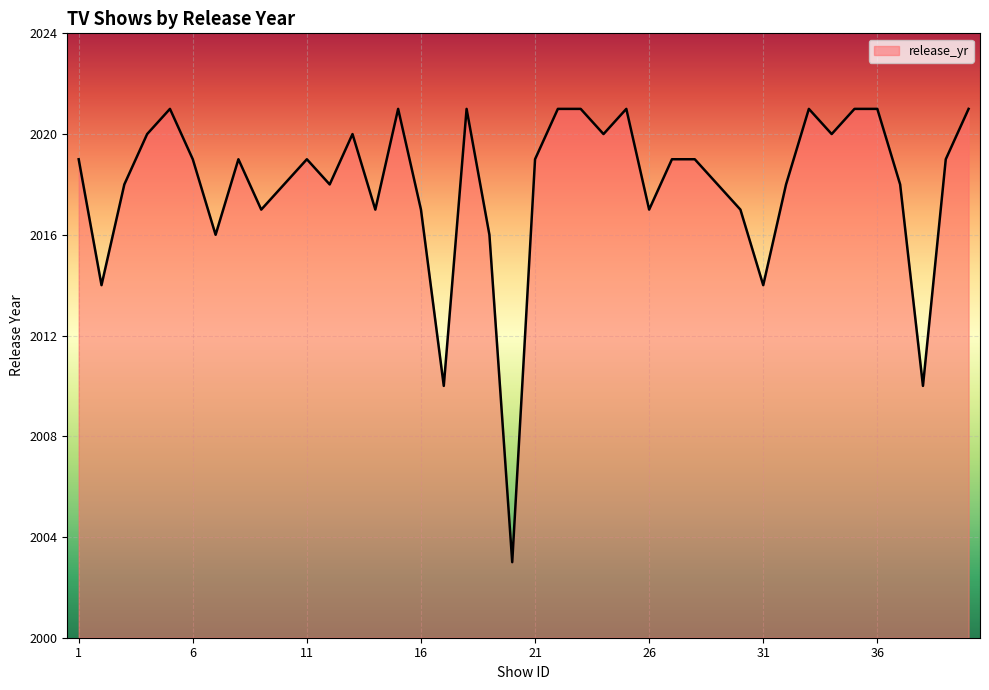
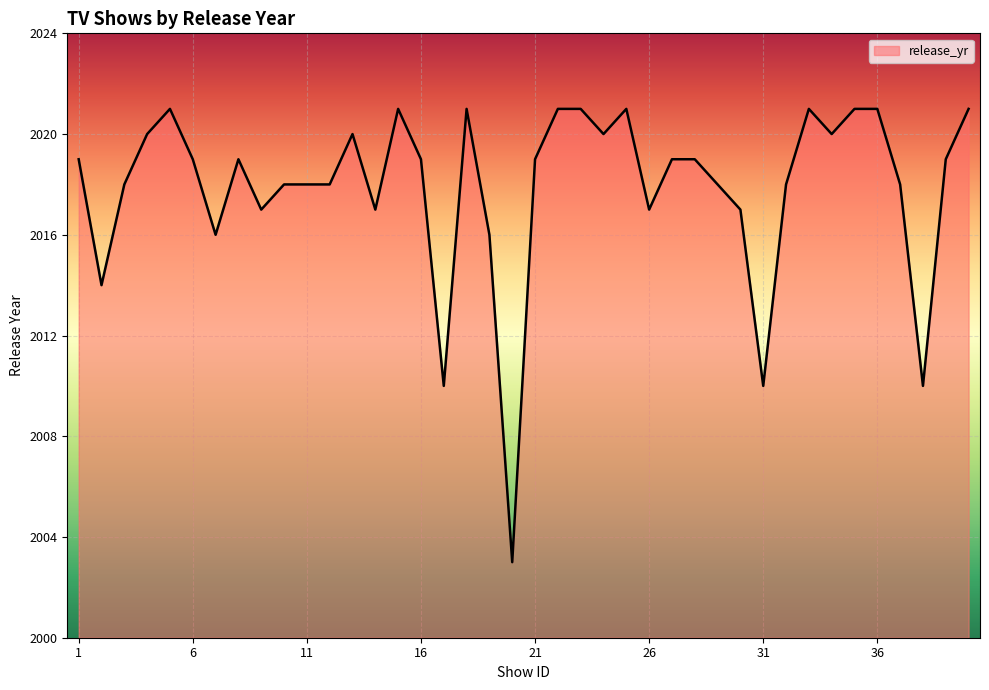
11: 2019 -> 2018
16: 2017 -> 2019
31: 2014 -> 2010
